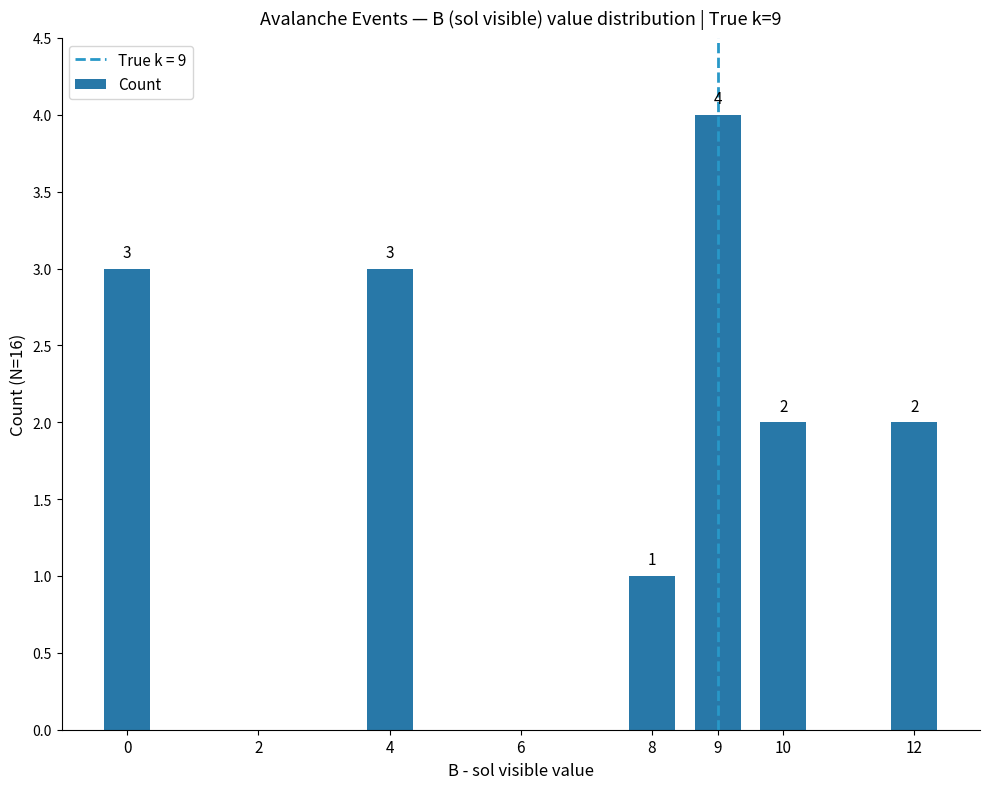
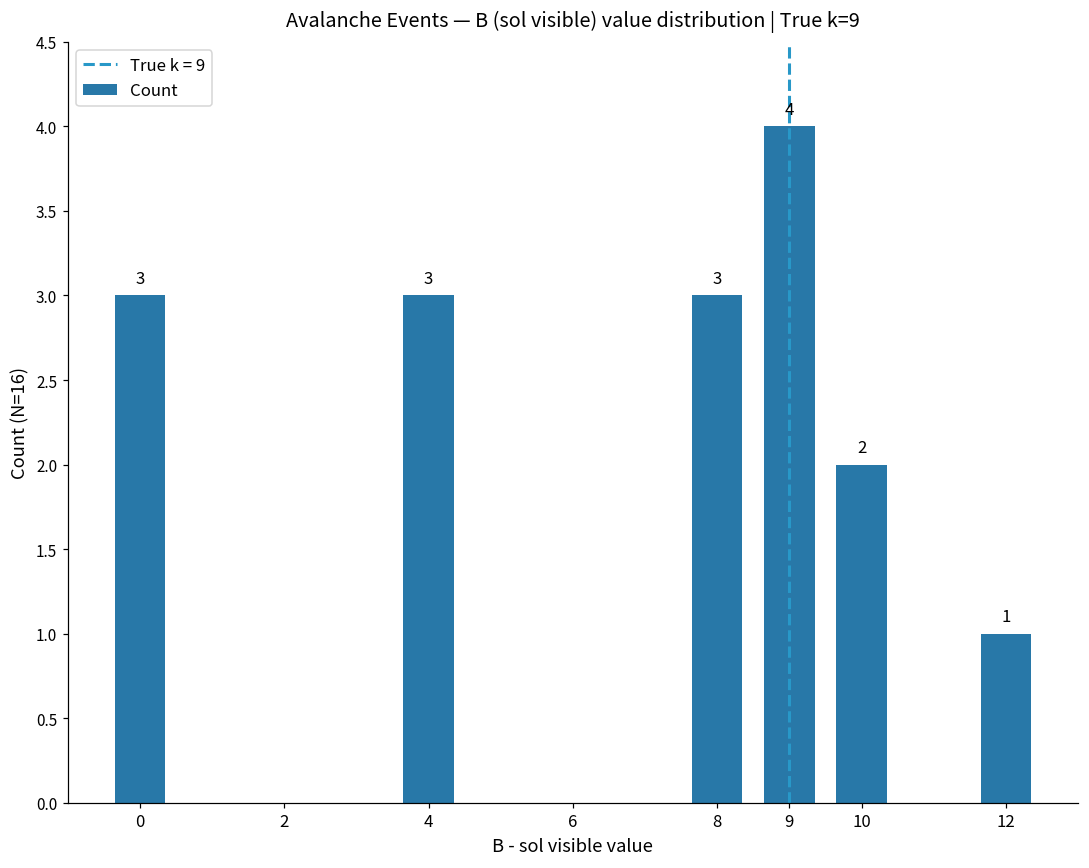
8: 1 -> 3
12: 2 -> 1
